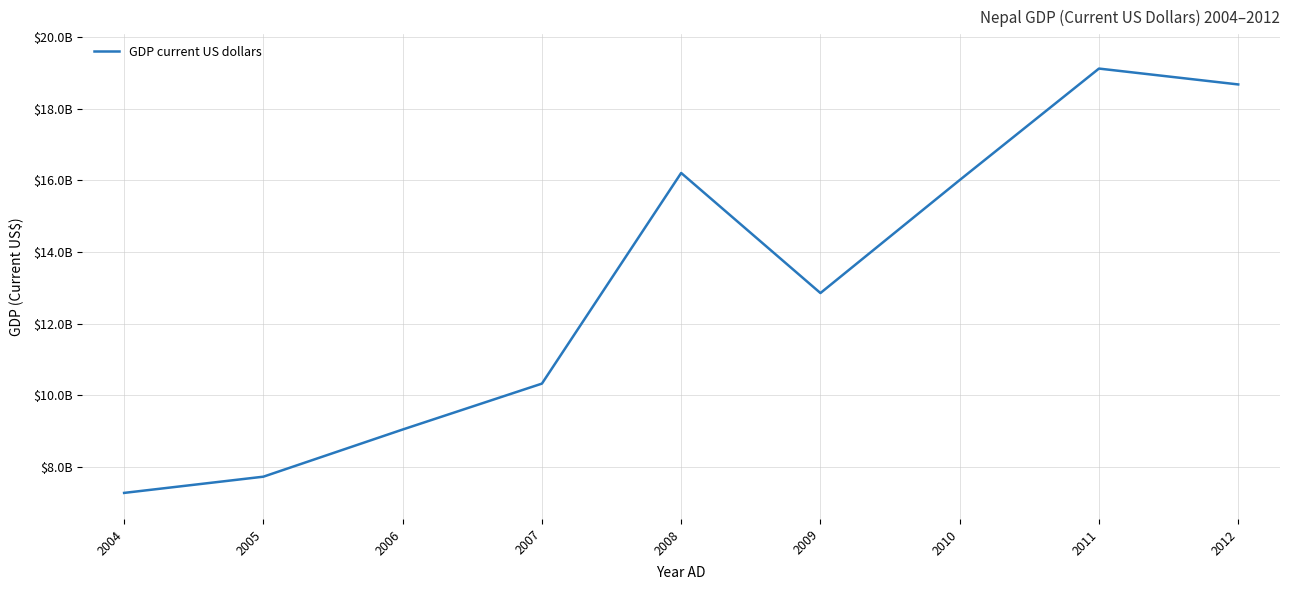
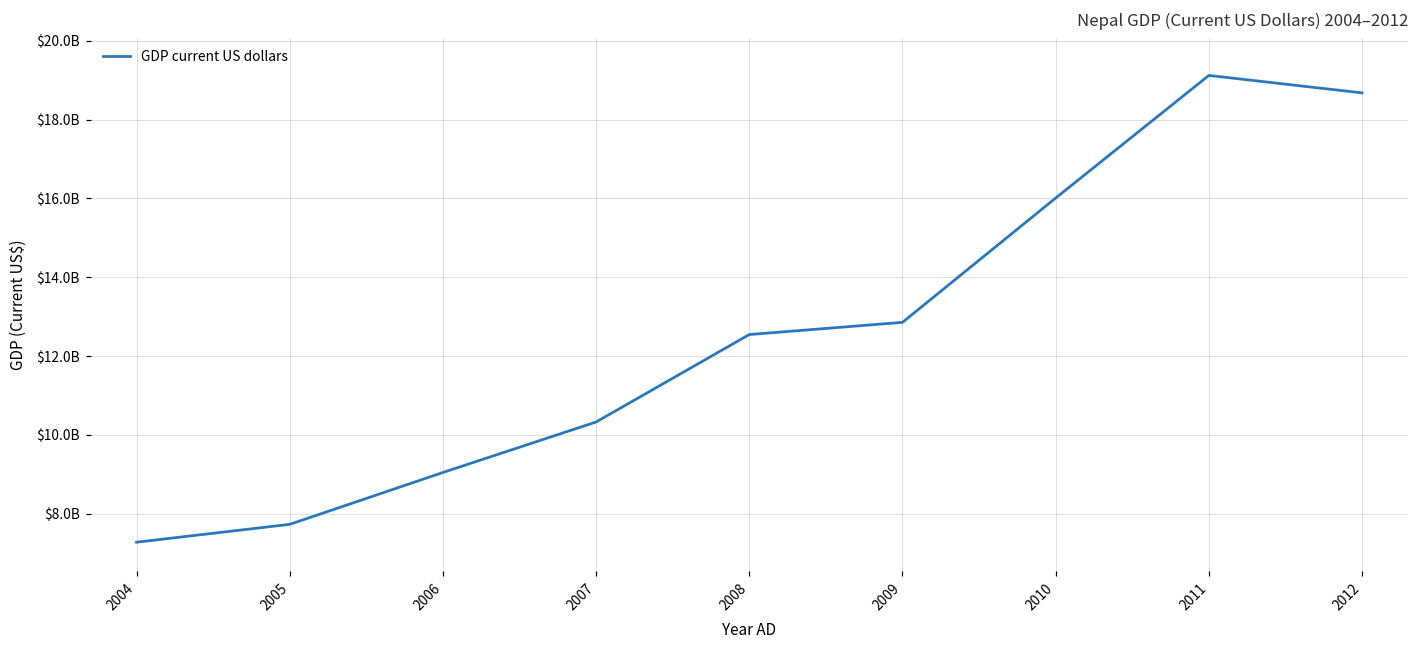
2008: $16200000000 -> $12500000000
